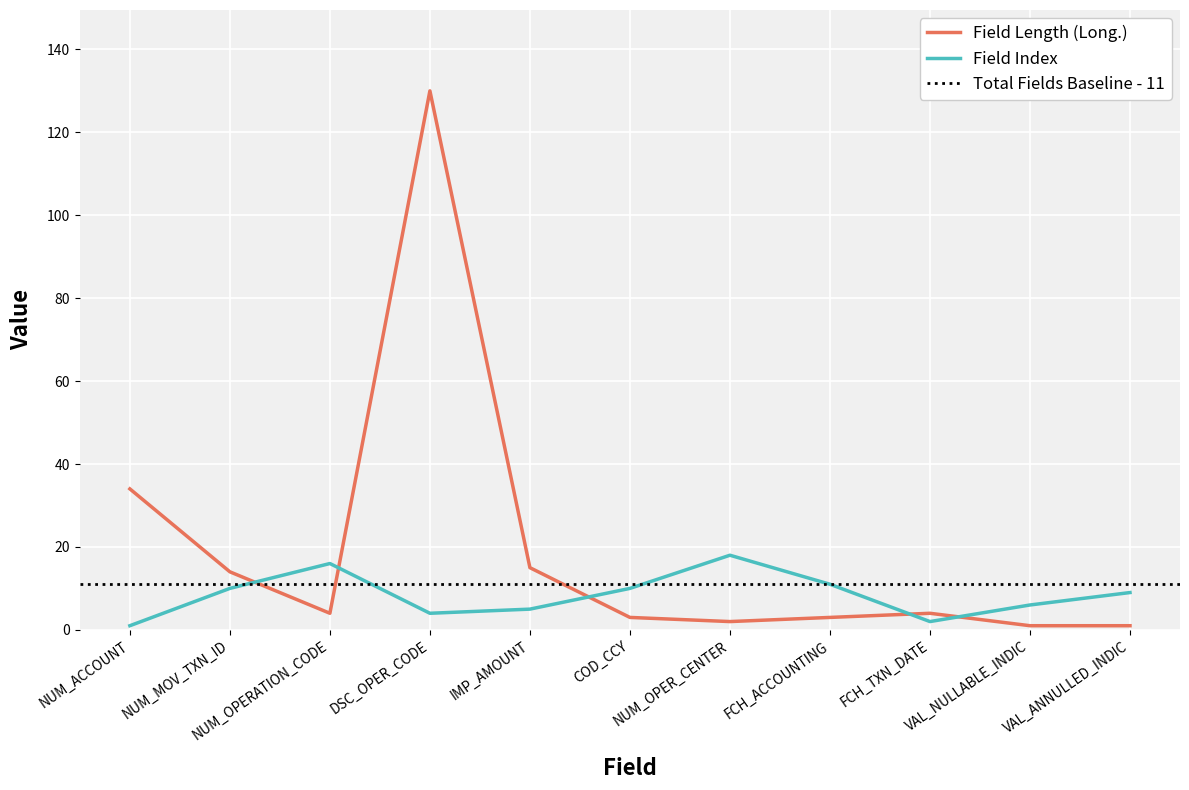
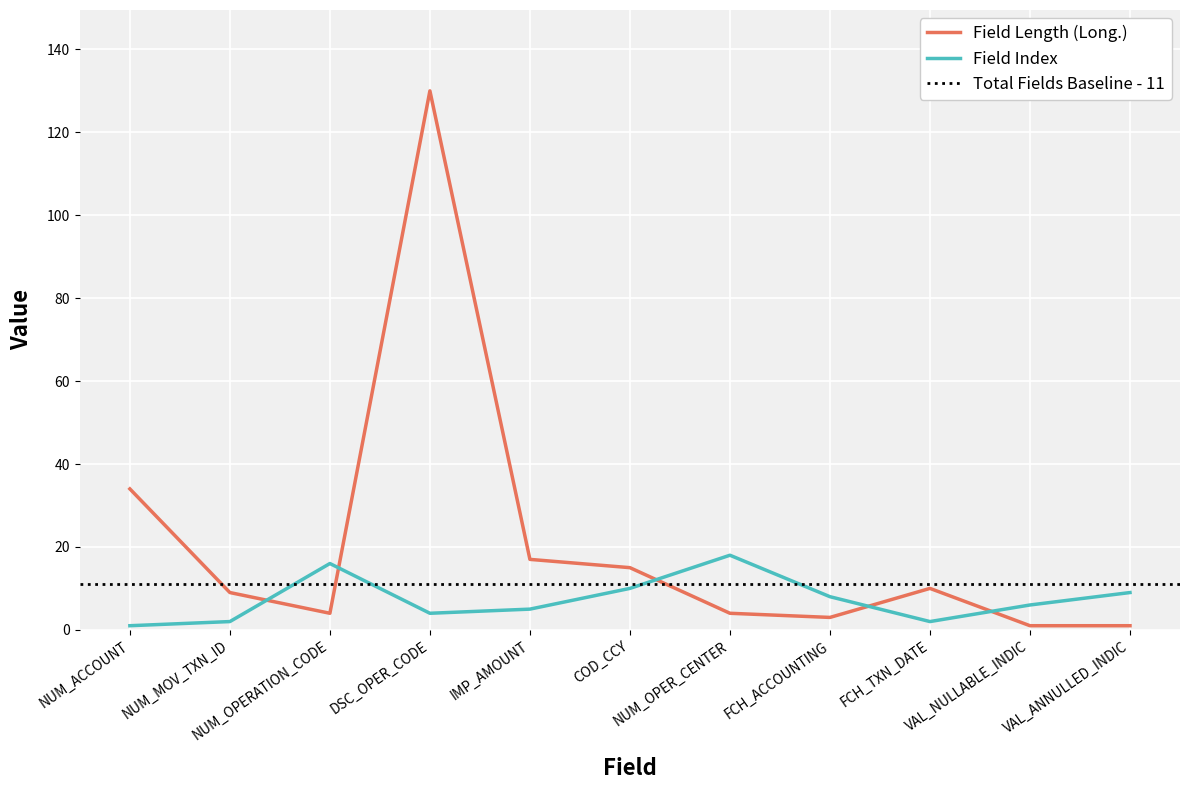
Field Length (Long.), NUM_MOV_TXN_ID: 14 -> 9
Field Index, NUM_MOV_TXN_ID: 10 -> 2
Field Length (Long.), IMP_AMOUNT: 15 -> 17
Field Length (Long.), COD_CCY: 3 -> 15
Field Length (Long.), NUM_OPER_CENTER: 2 -> 4
Field Index, FCH_ACCOUNTING: 11 -> 8
Field Length (Long.), FCH_TXN_DATE: 4 -> 10
